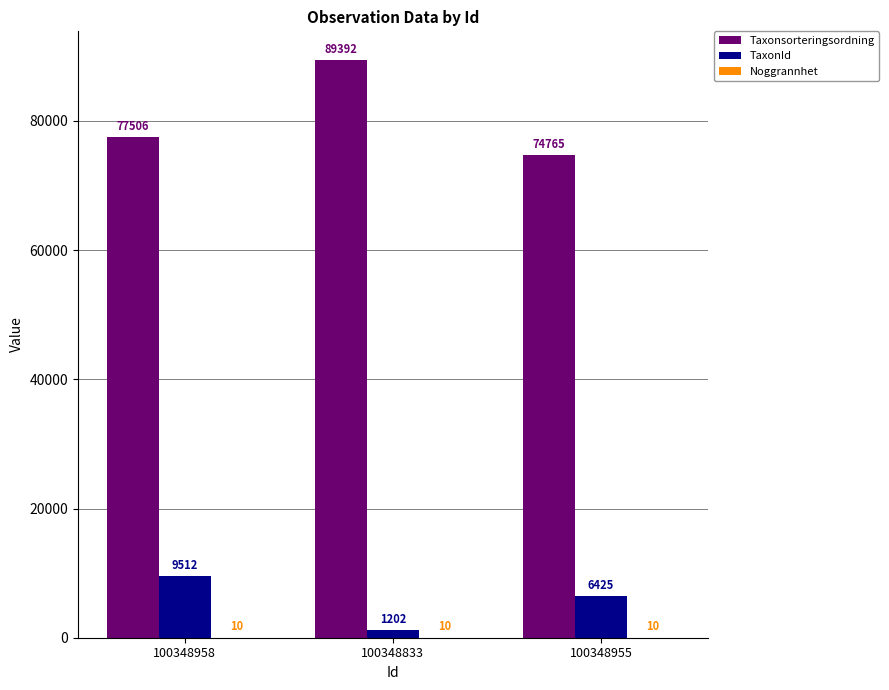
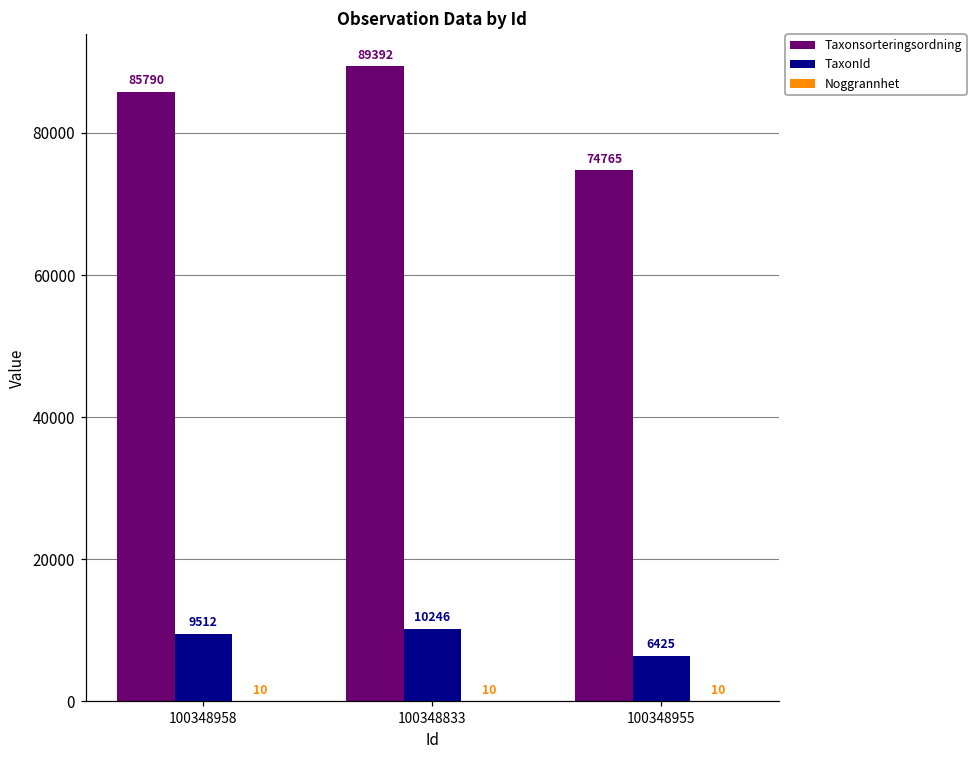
Taxonsorteringsordning, 100348958: 77506 -> 85790
TaxonId, 100348833: 1202 -> 10246
